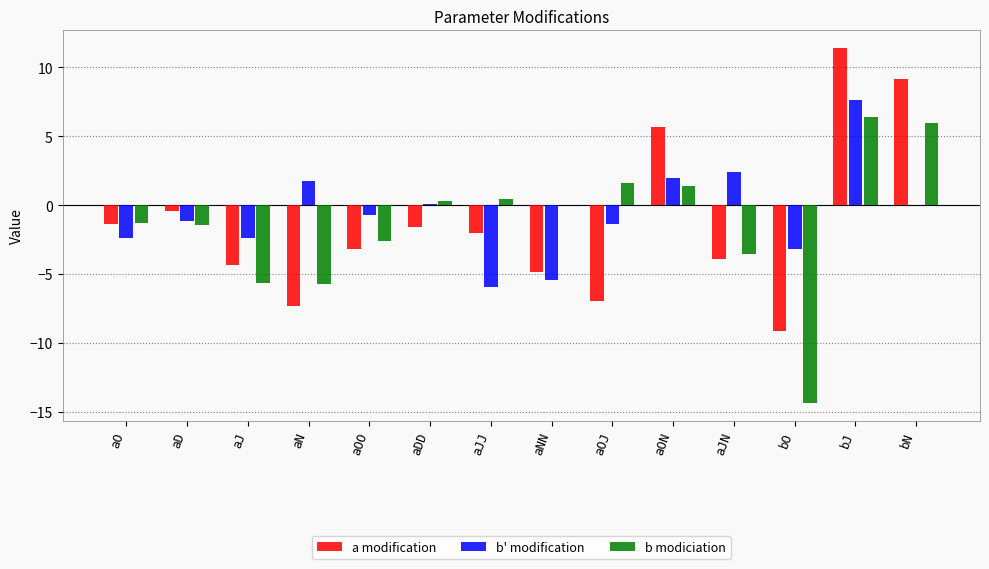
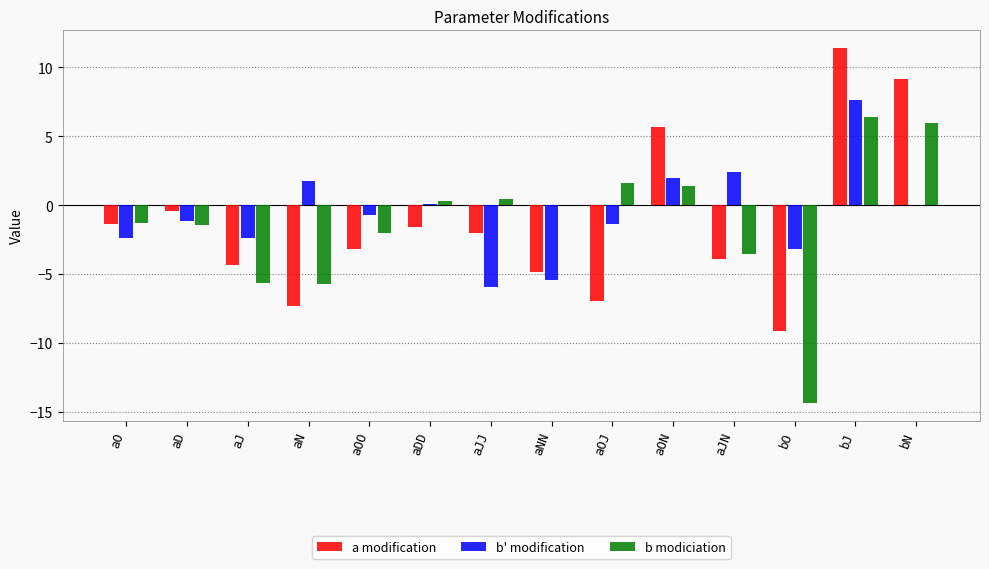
b modiciation, aOO: -2.6 -> -2.0
